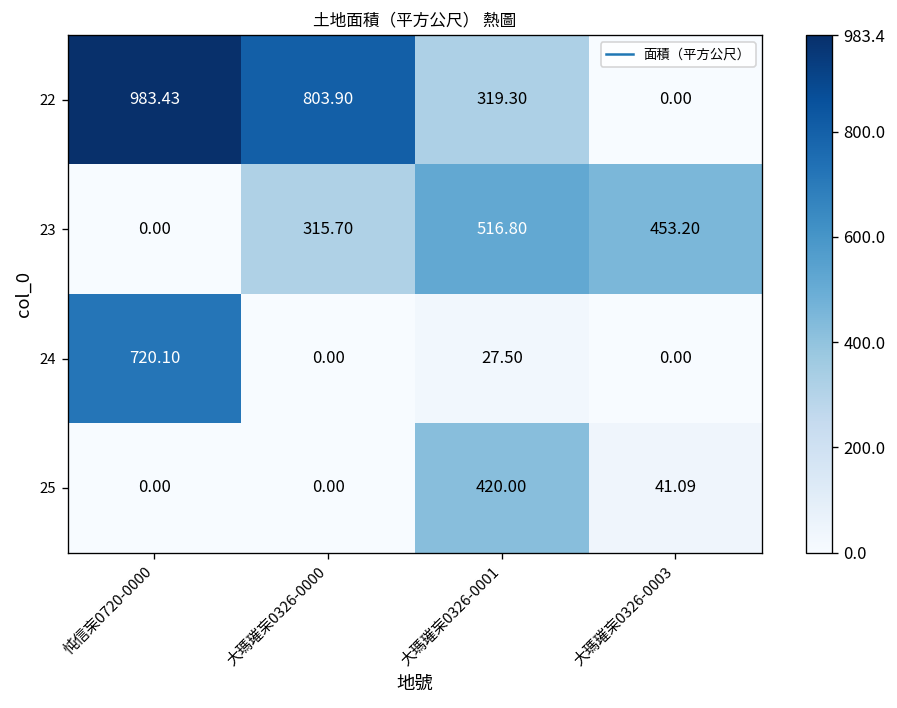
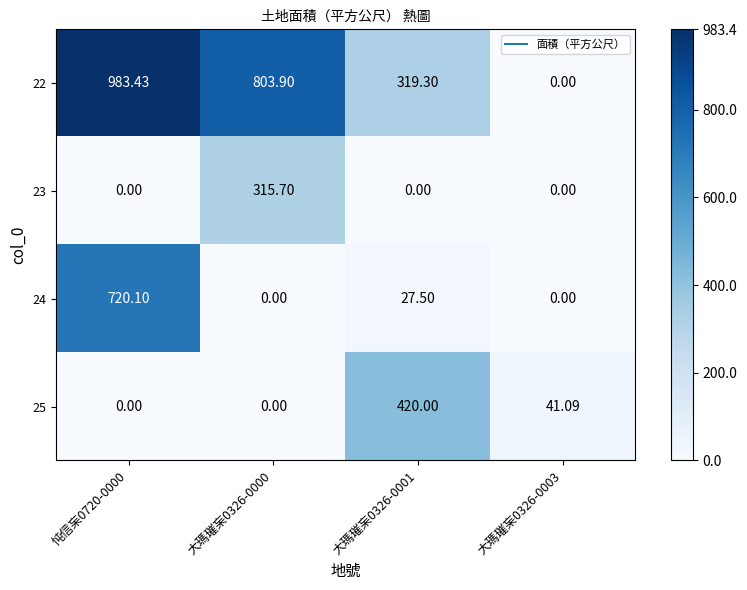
23, 大瑪璀杗0326-0001: 516.80 -> 0.00
23, 大瑪璀杗0326-0003: 453.20 -> 0.00
